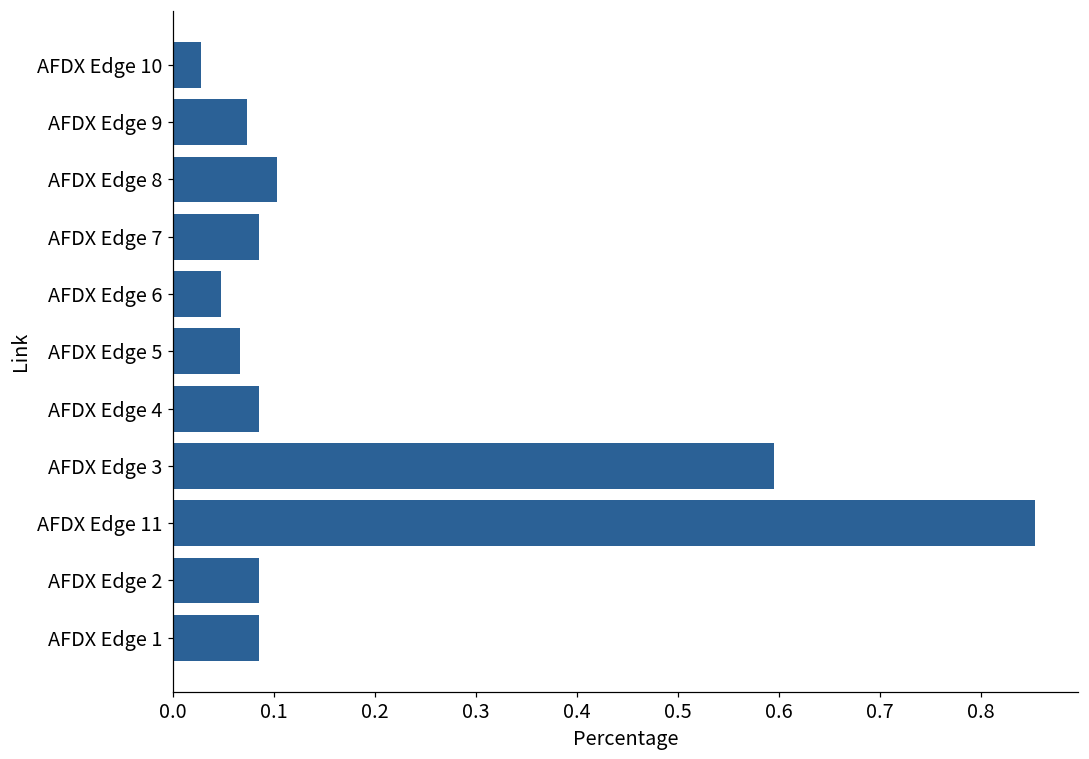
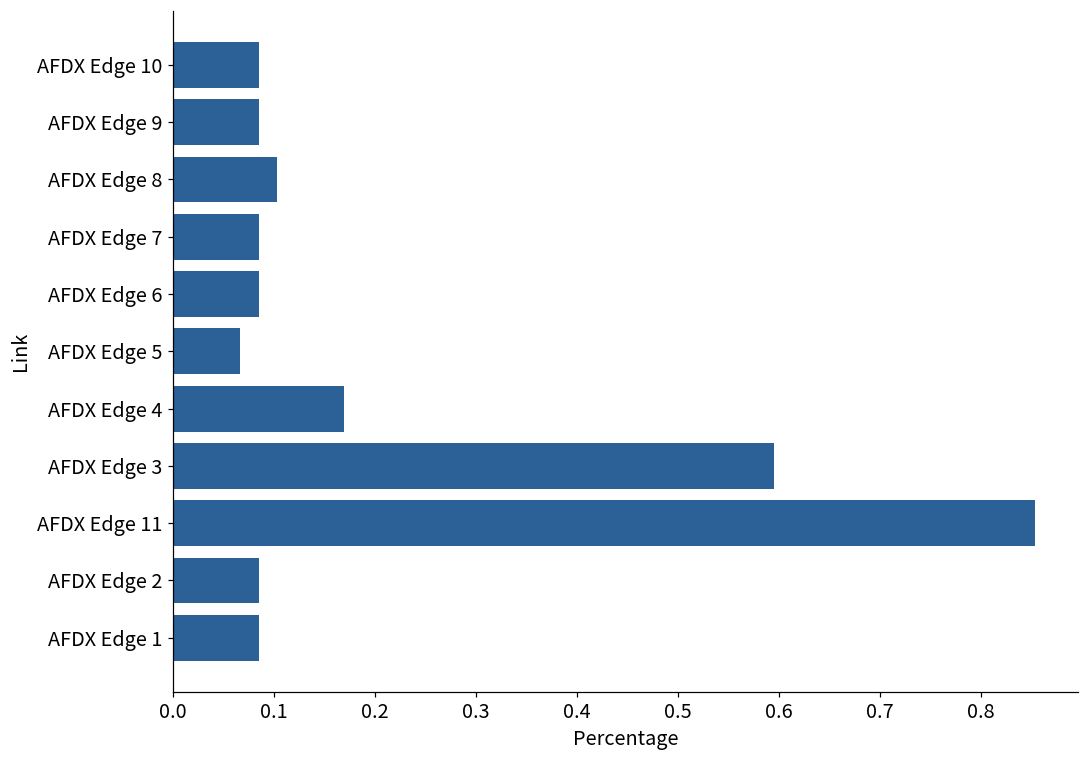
AFDX Edge 10: 0.03 -> 0.09
AFDX Edge 9: 0.07 -> 0.09
AFDX Edge 6: 0.05 -> 0.09
AFDX Edge 4: 0.09 -> 0.17
